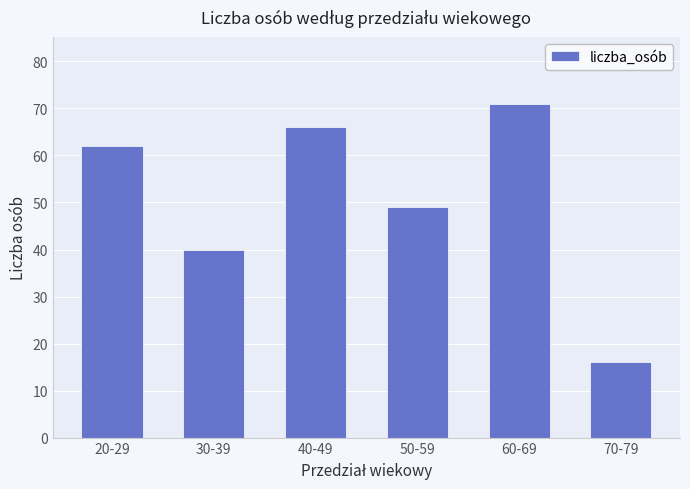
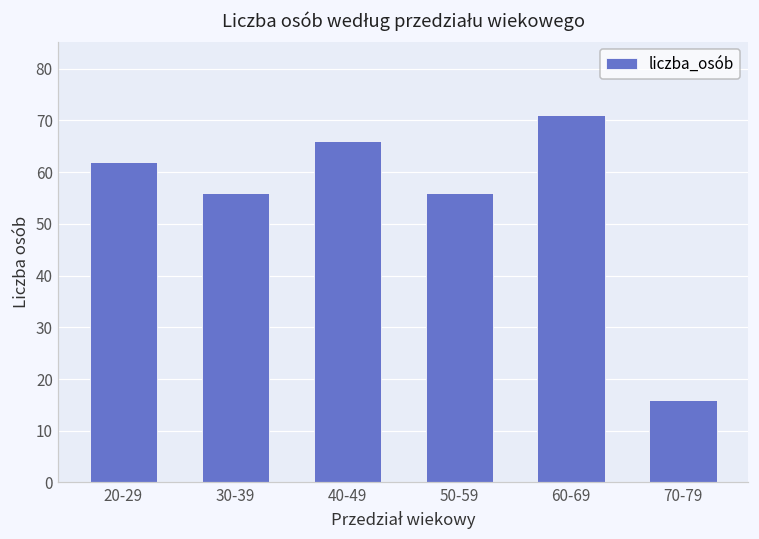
30-39: 40 -> 56
50-59: 49 -> 56
